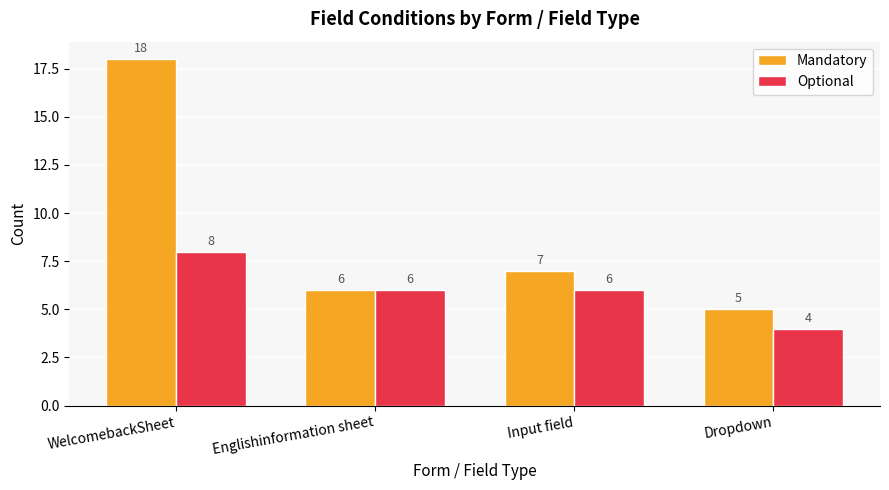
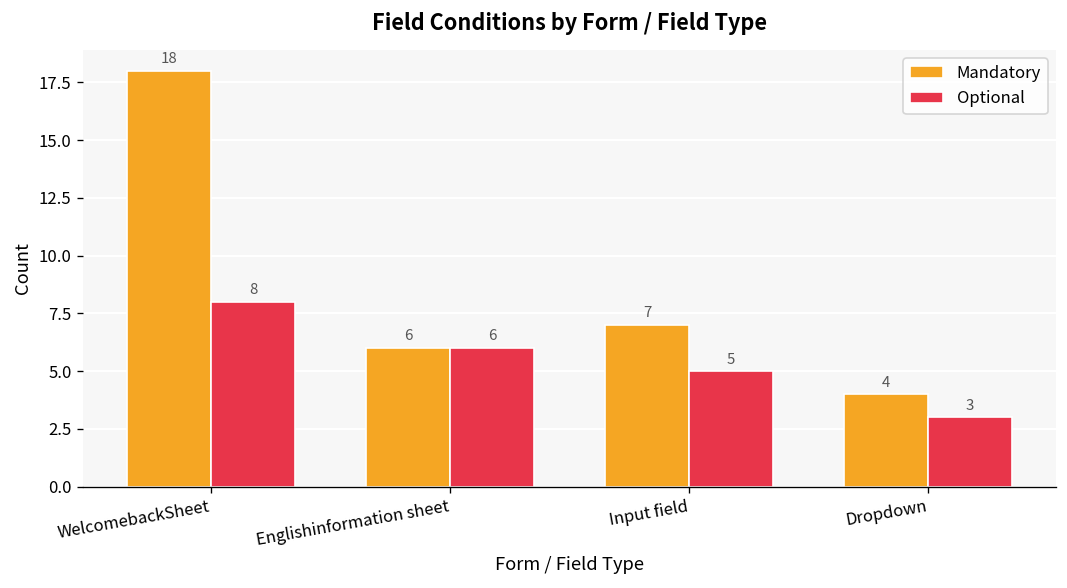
Optional, Input field: 6 -> 5
Mandatory, Dropdown: 5 -> 4
Optional, Dropdown: 4 -> 3
